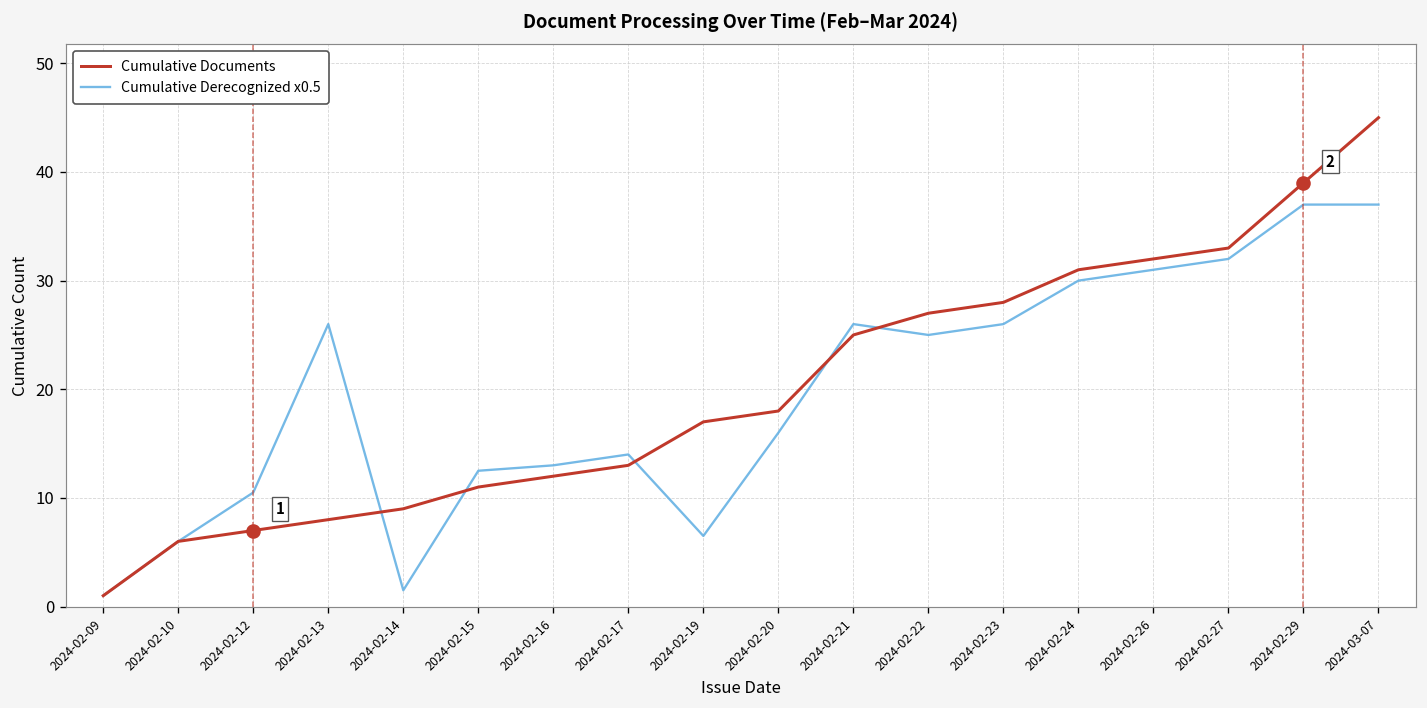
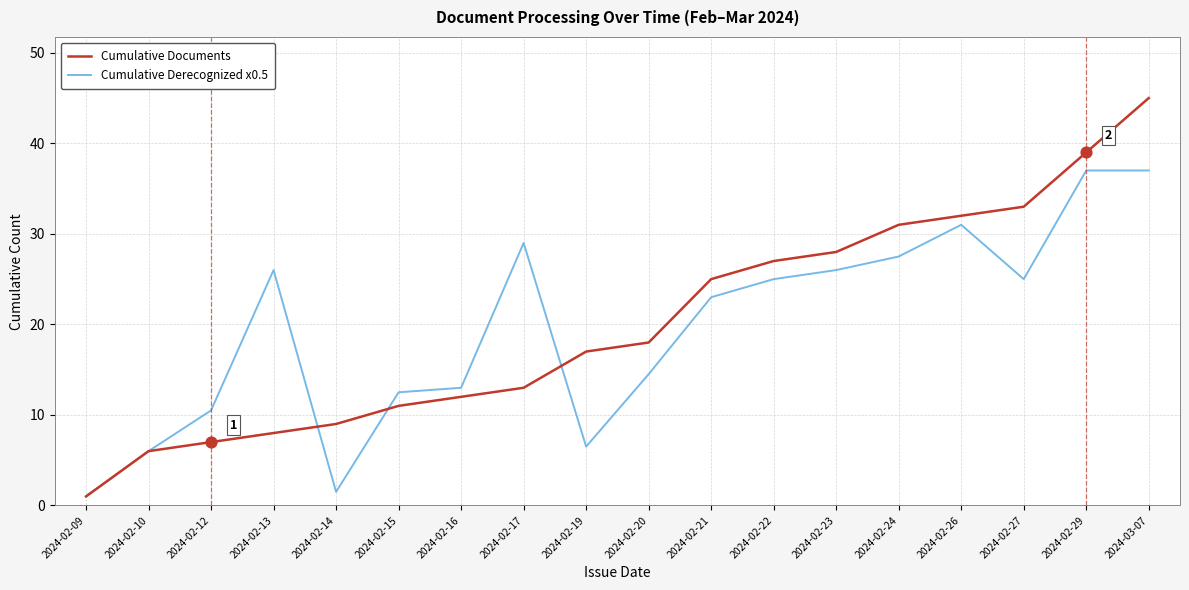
Cumulative Derecognized x0.5, 2024-02-17: 14 -> 29
Cumulative Derecognized x0.5, 2024-02-20: 16 -> 15
Cumulative Derecognized x0.5, 2024-02-21: 26 -> 23
Cumulative Derecognized x0.5, 2024-02-24: 30 -> 28
Cumulative Derecognized x0.5, 2024-02-27: 32 -> 25
